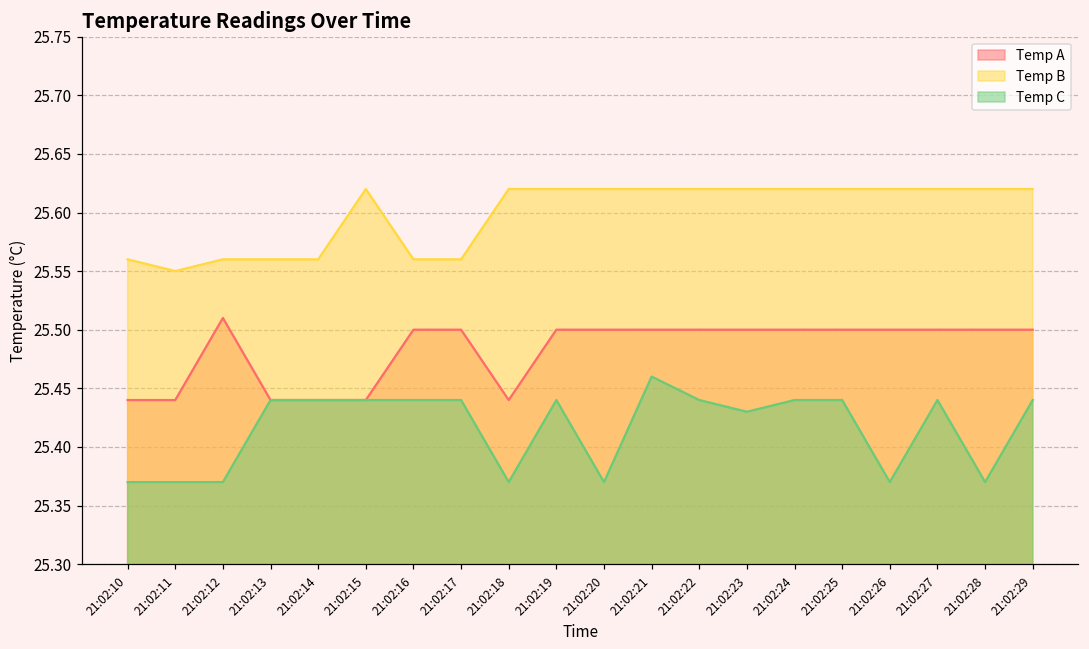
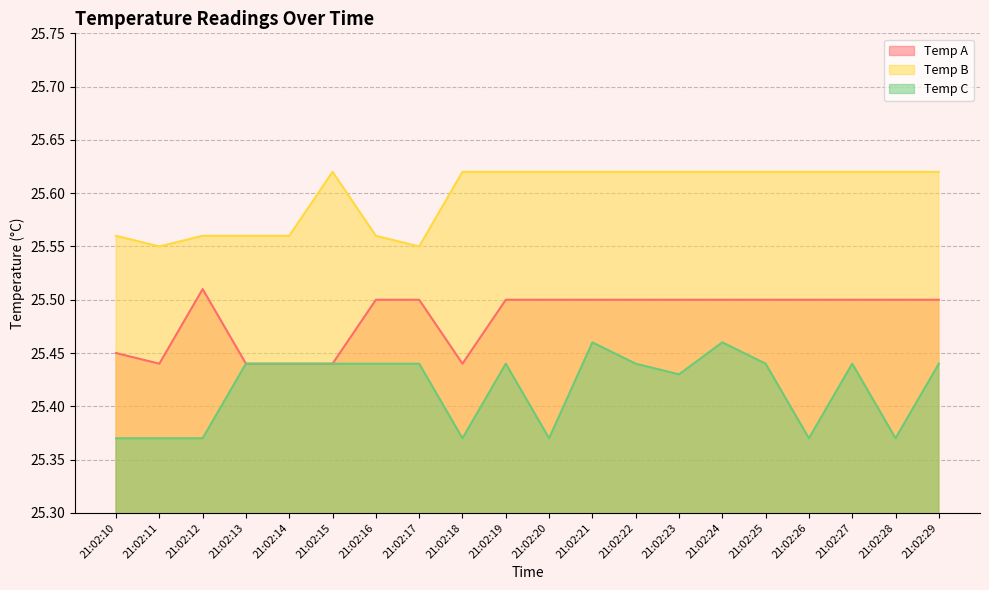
Temp A, 21:02:10: 25.44 -> 25.45
Temp B, 21:02:17: 25.56 -> 25.55
Temp C, 21:02:24: 25.44 -> 25.46
